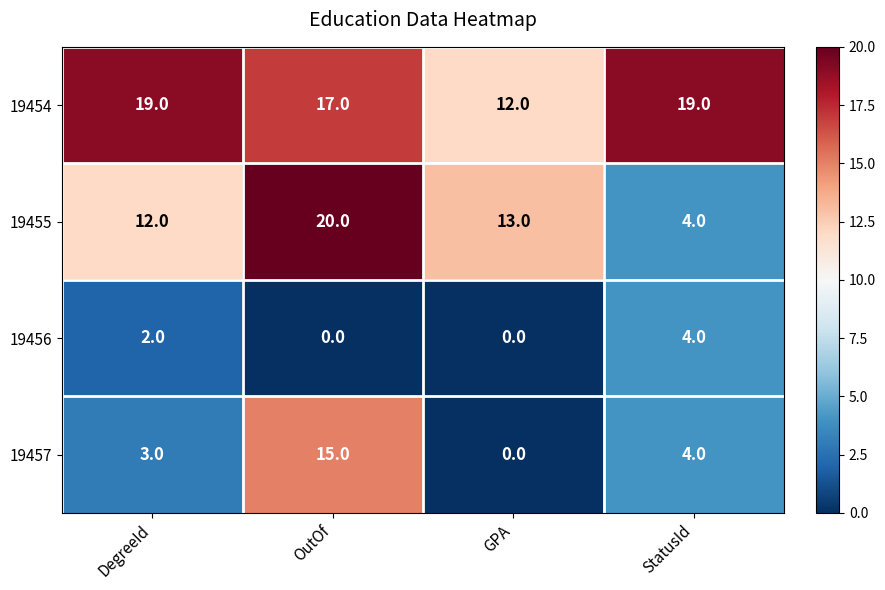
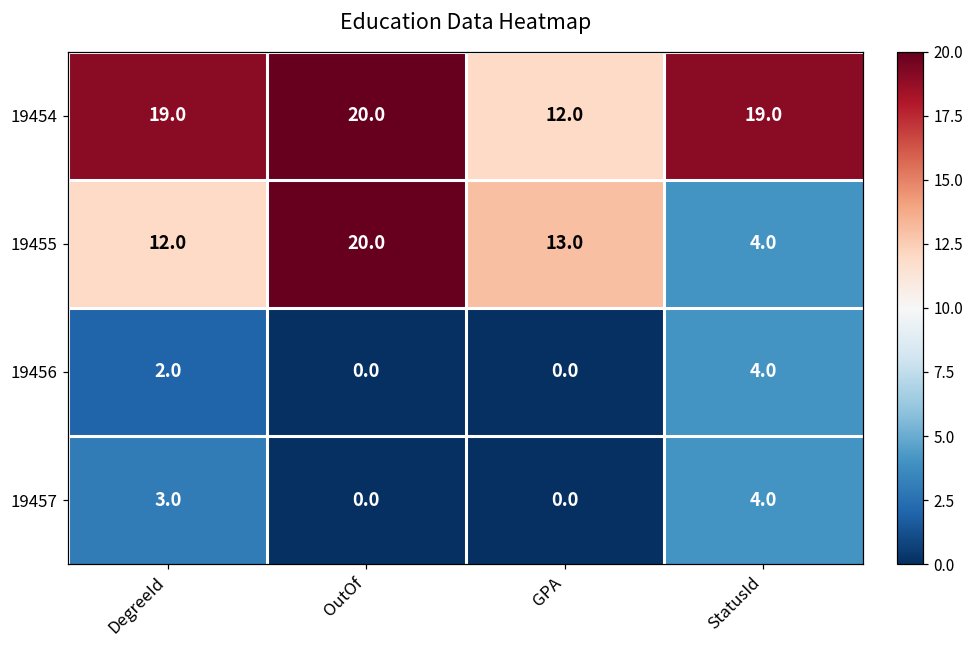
19454, OutOf: 17.0 -> 20.0
19457, OutOf: 15.0 -> 0.0
